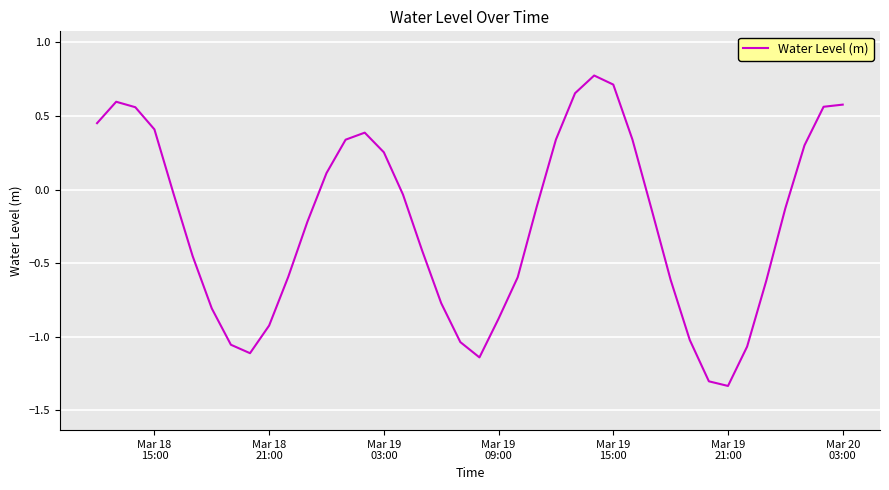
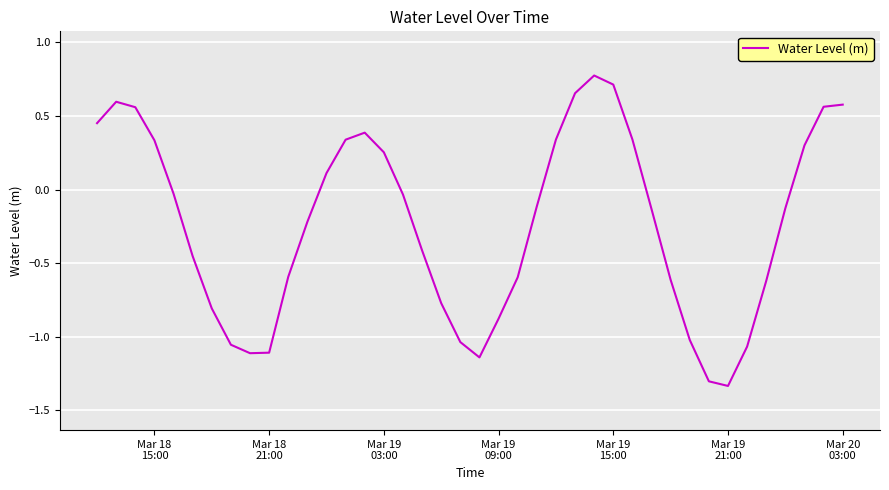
Mar 18 15:00: 0.41 -> 0.33
Mar 18 21:00: -0.92 -> -1.11
